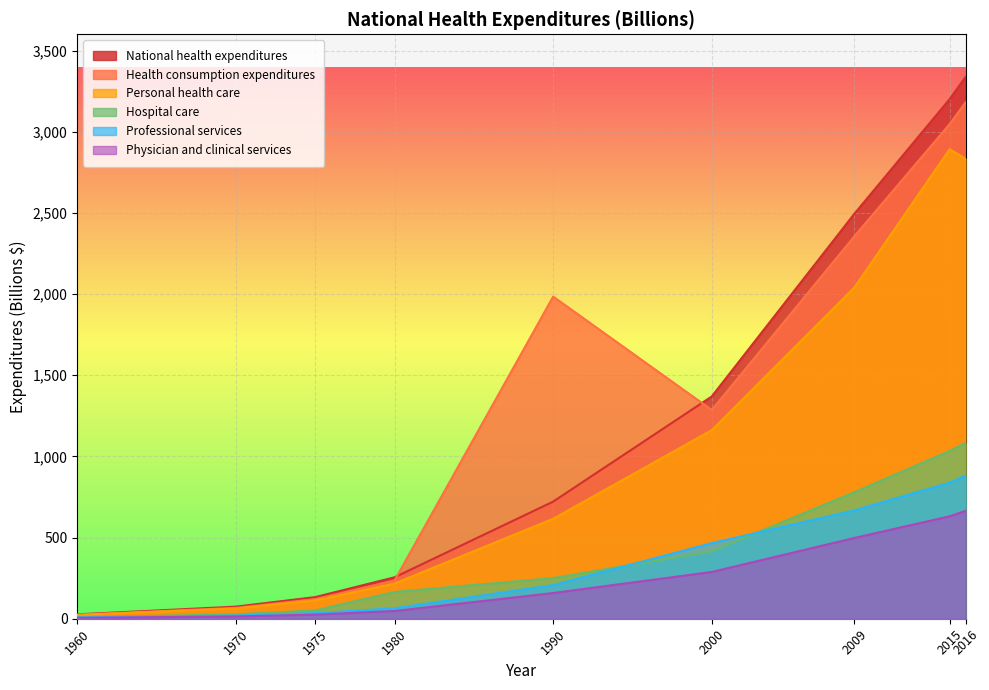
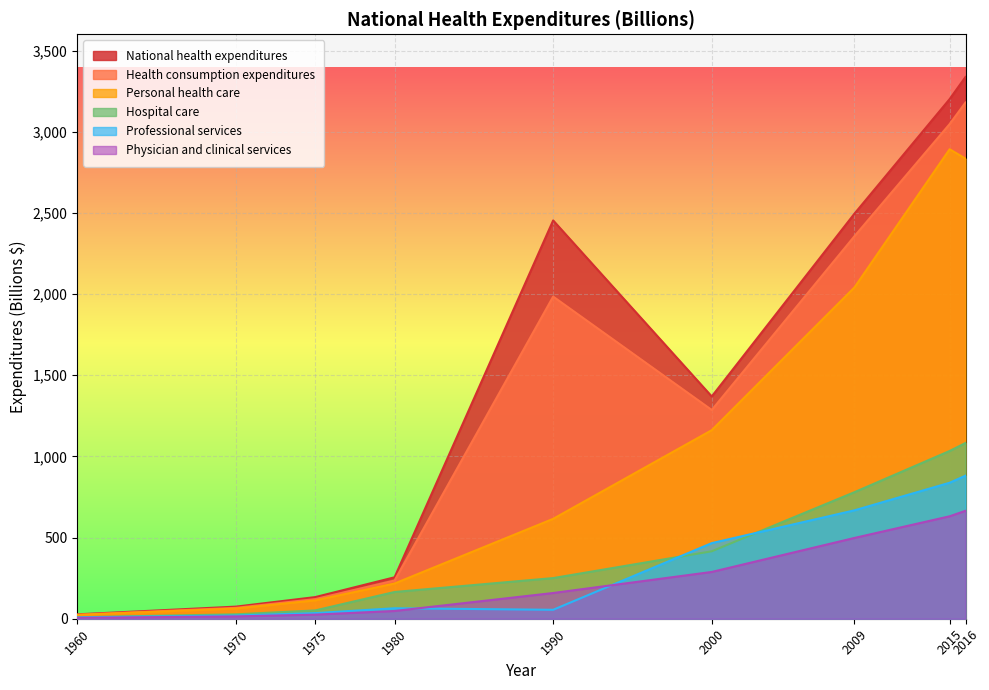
National health expenditures, 1990: 720 -> 2,450
Professional services, 1990: 210 -> 60
